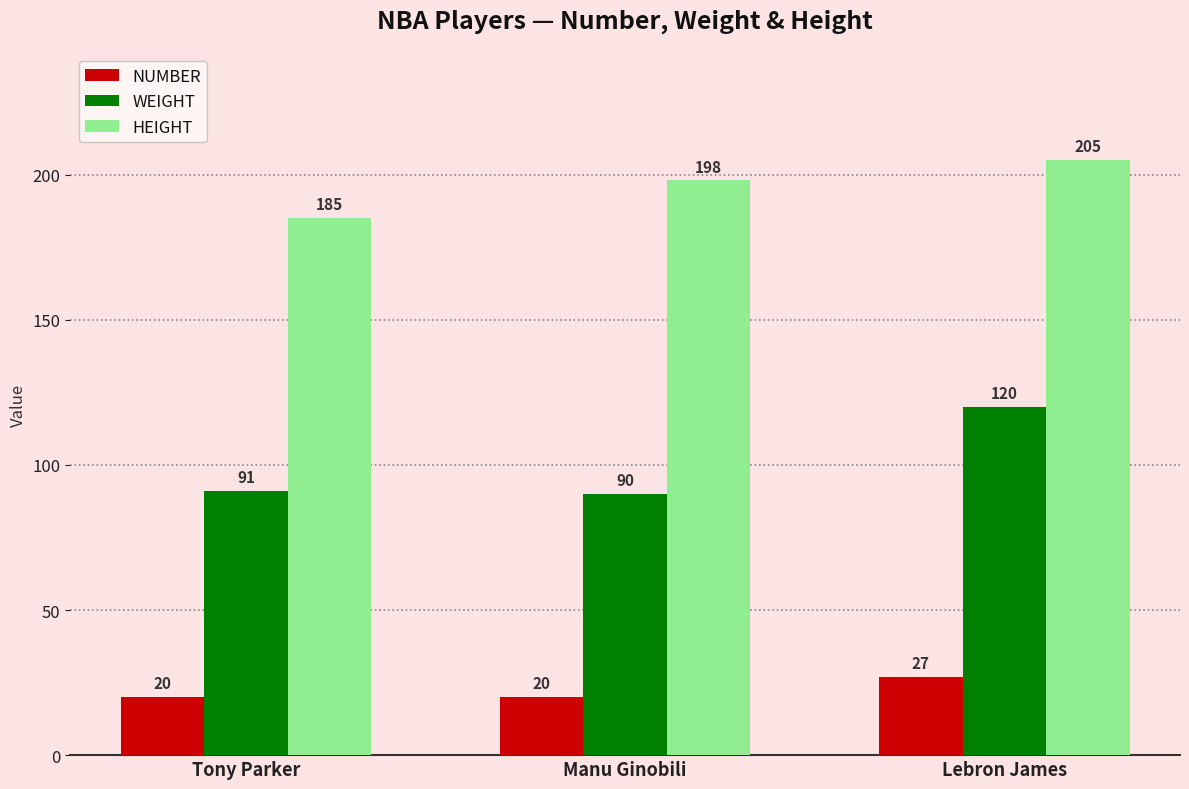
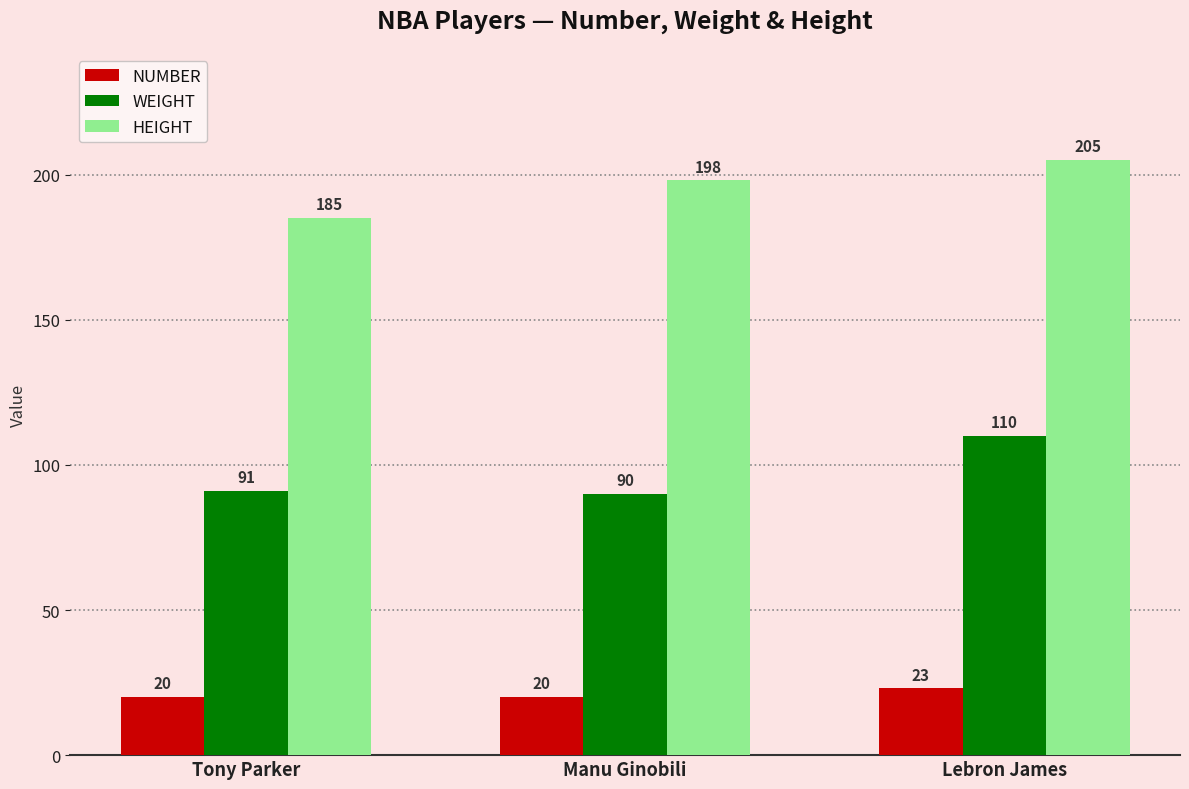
NUMBER, Lebron James: 27 -> 23
WEIGHT, Lebron James: 120 -> 110
